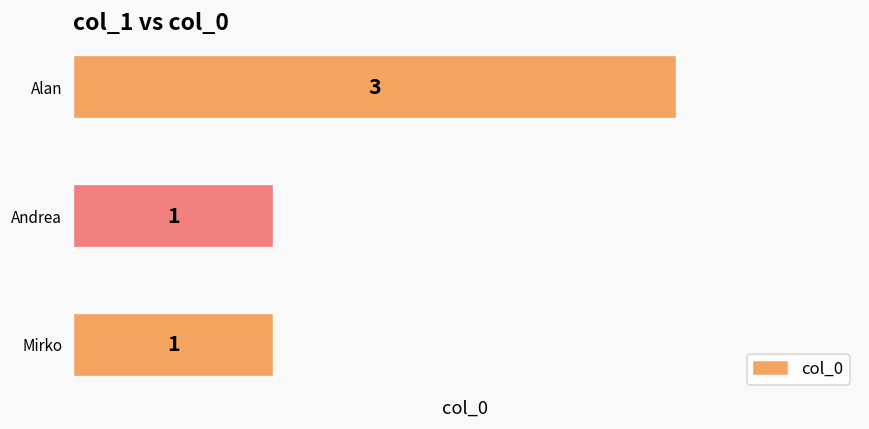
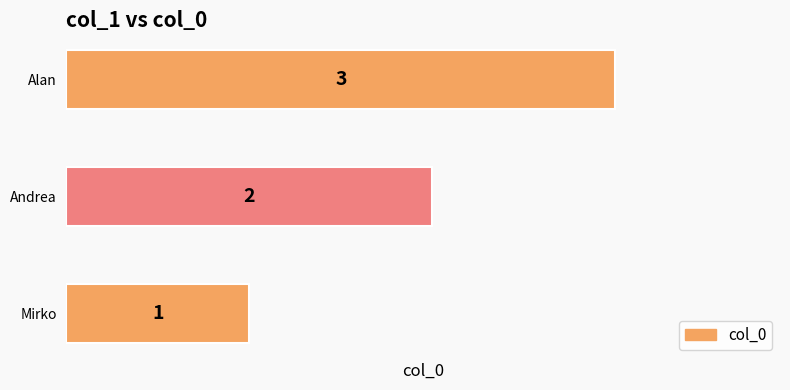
Andrea: 1 -> 2
